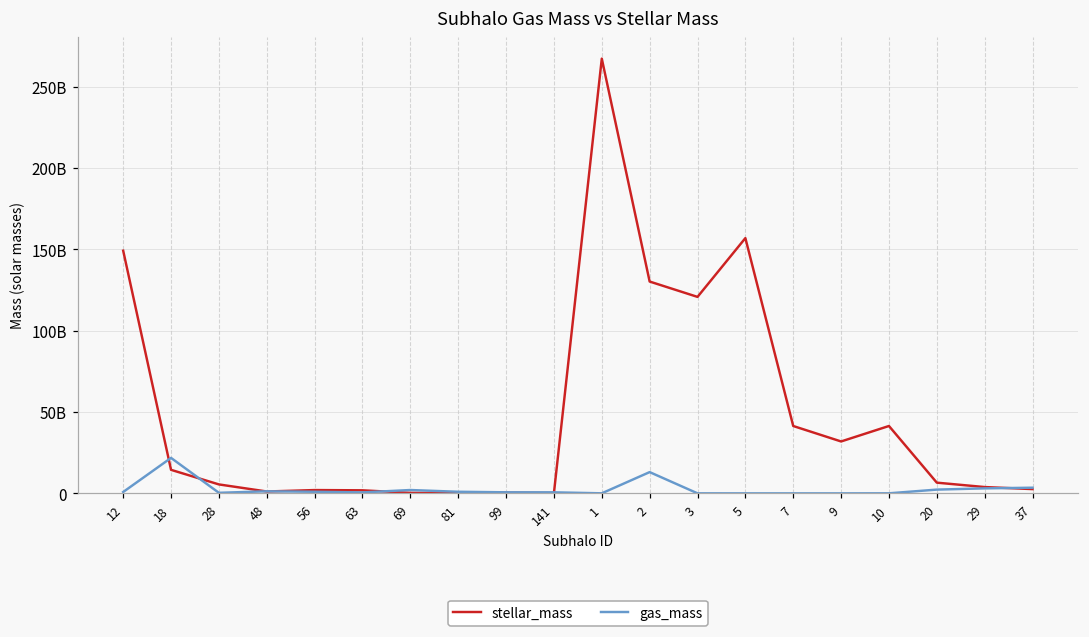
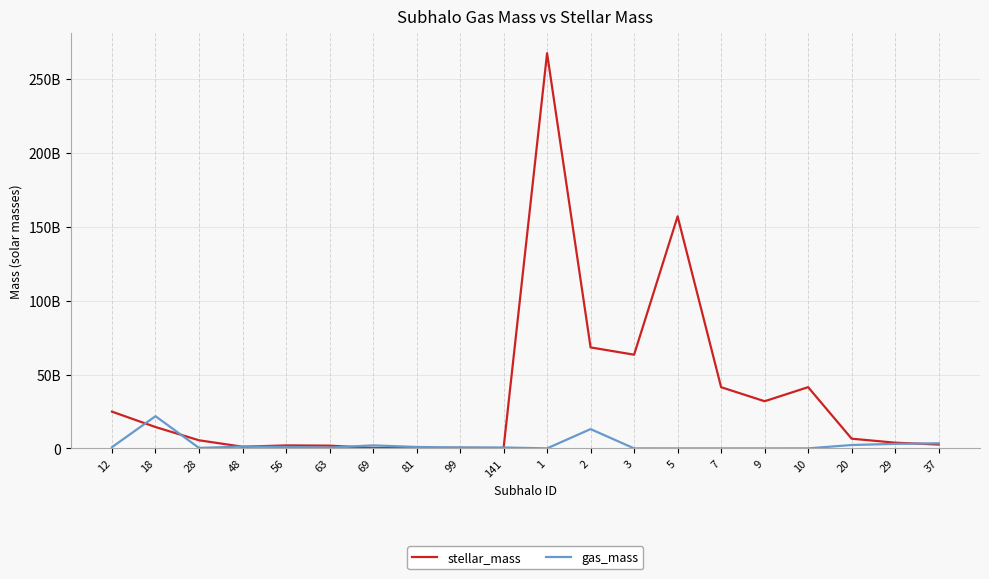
stellar_mass, 12: 149000000000 -> 25000000000
stellar_mass, 2: 130000000000 -> 68000000000
stellar_mass, 3: 121000000000 -> 63000000000
